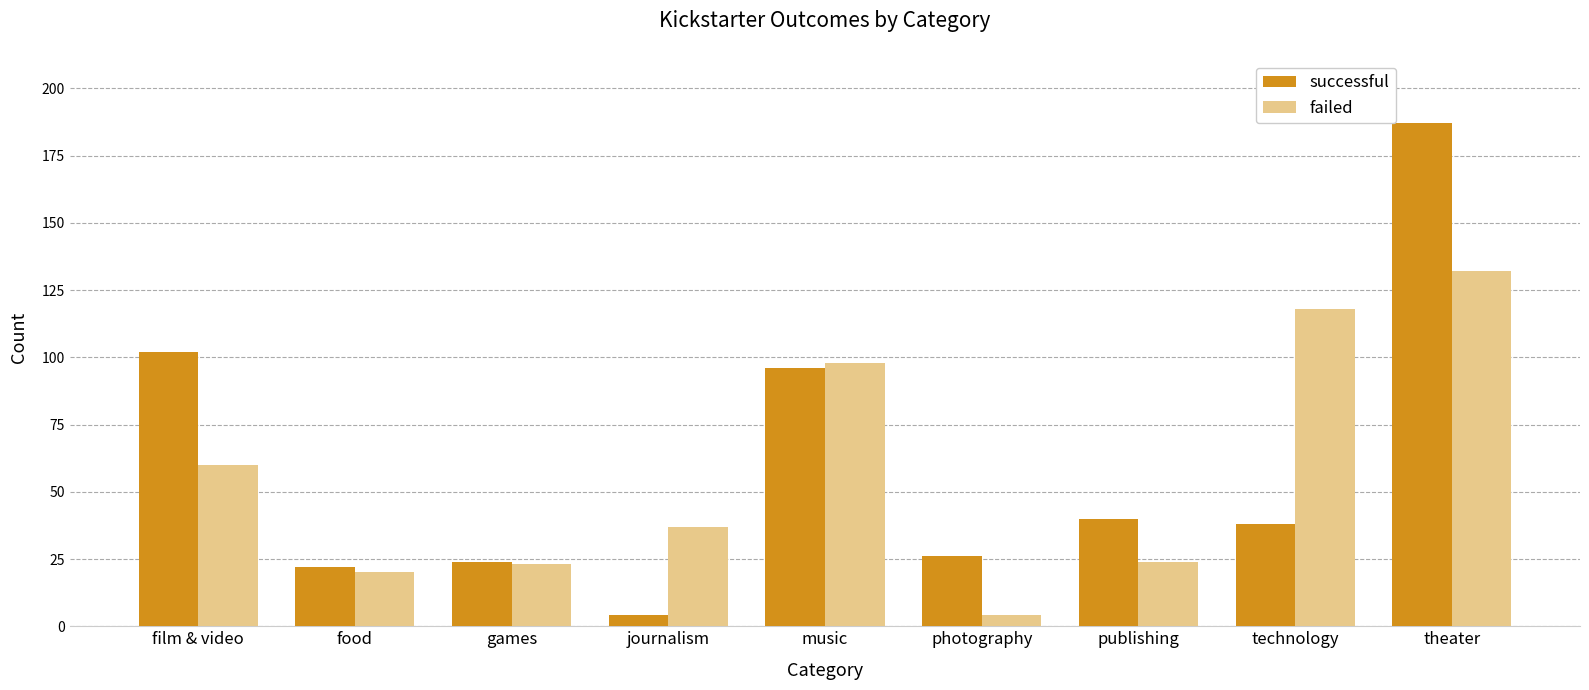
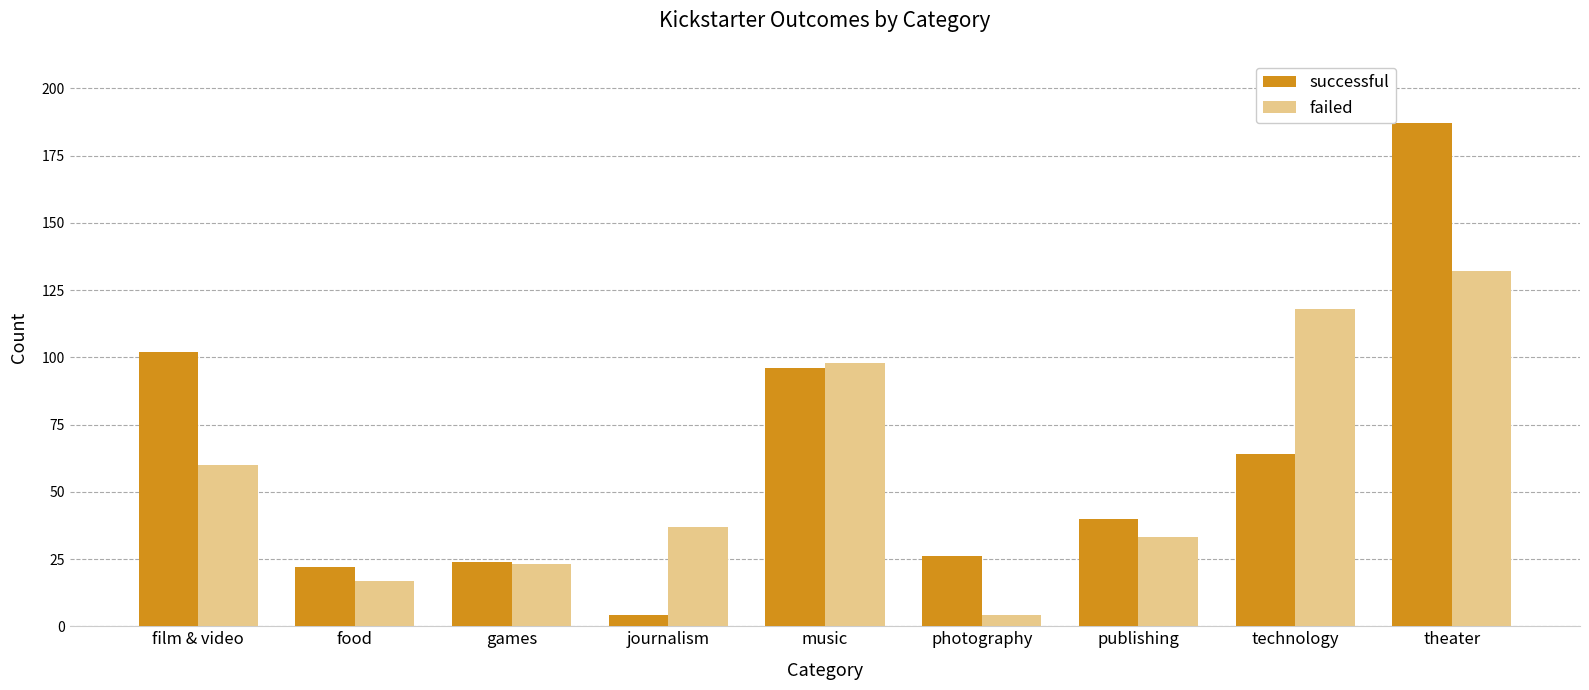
failed, food: 20 -> 17
failed, publishing: 24 -> 33
successful, technology: 38 -> 64
